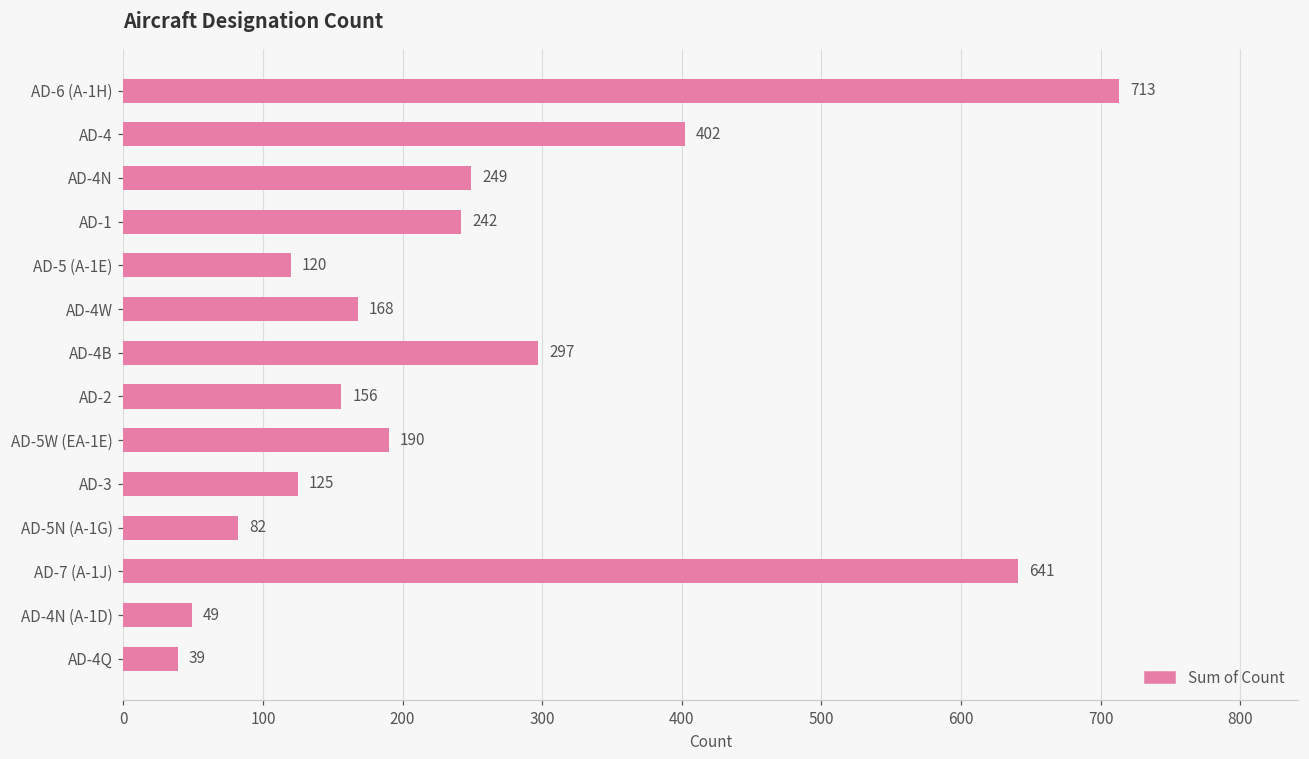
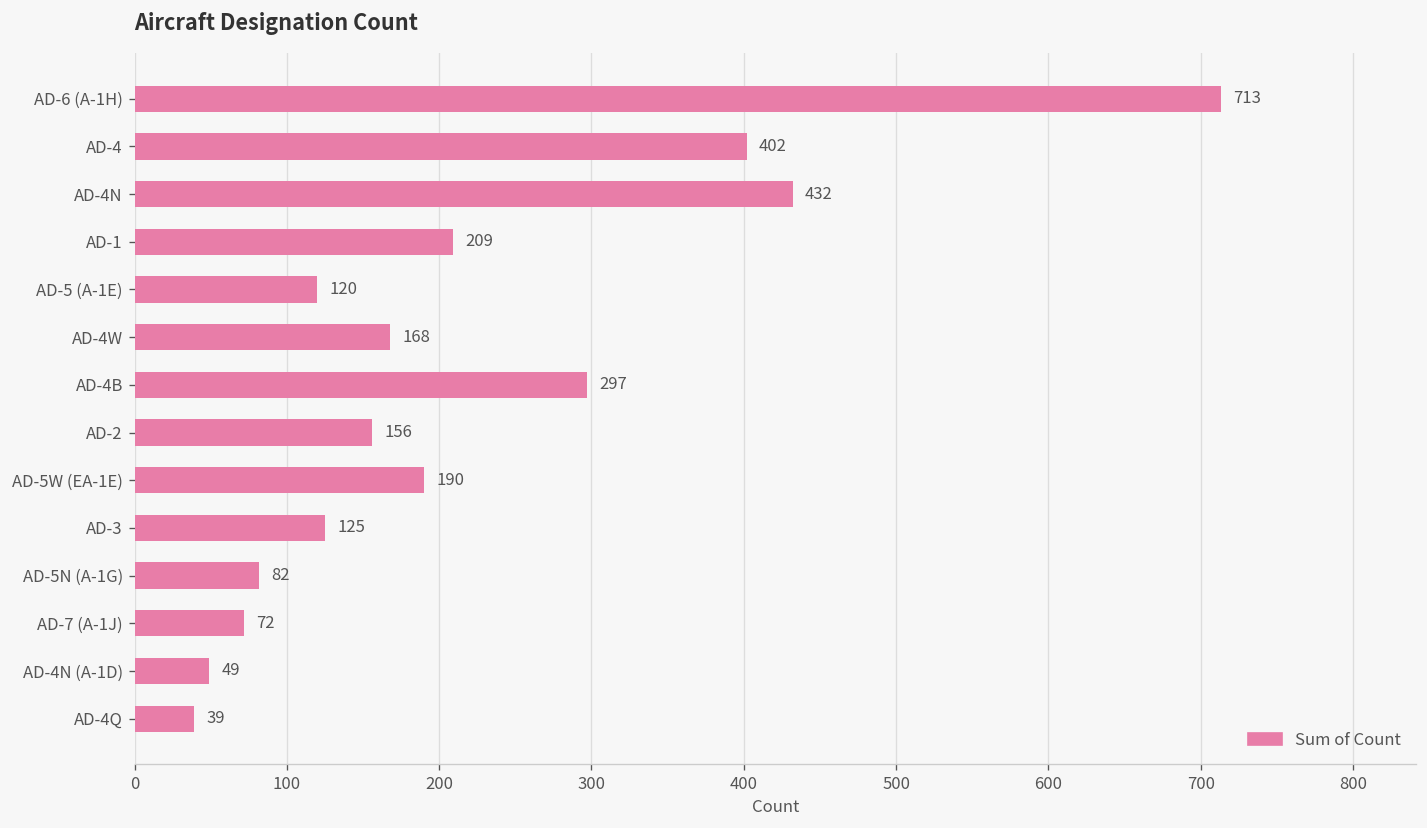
AD-4N: 249 -> 432
AD-1: 242 -> 209
AD-7 (A-1J): 641 -> 72
